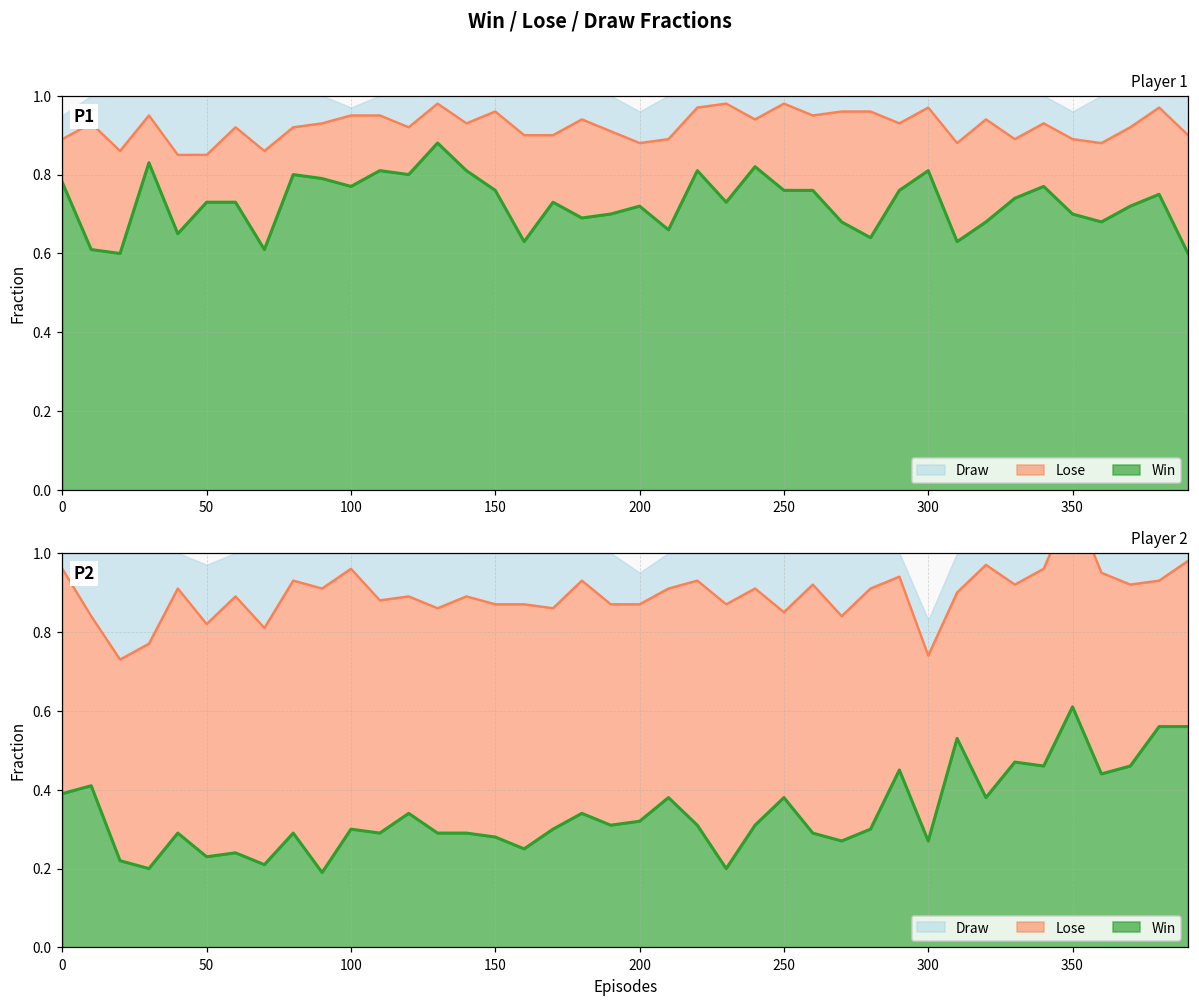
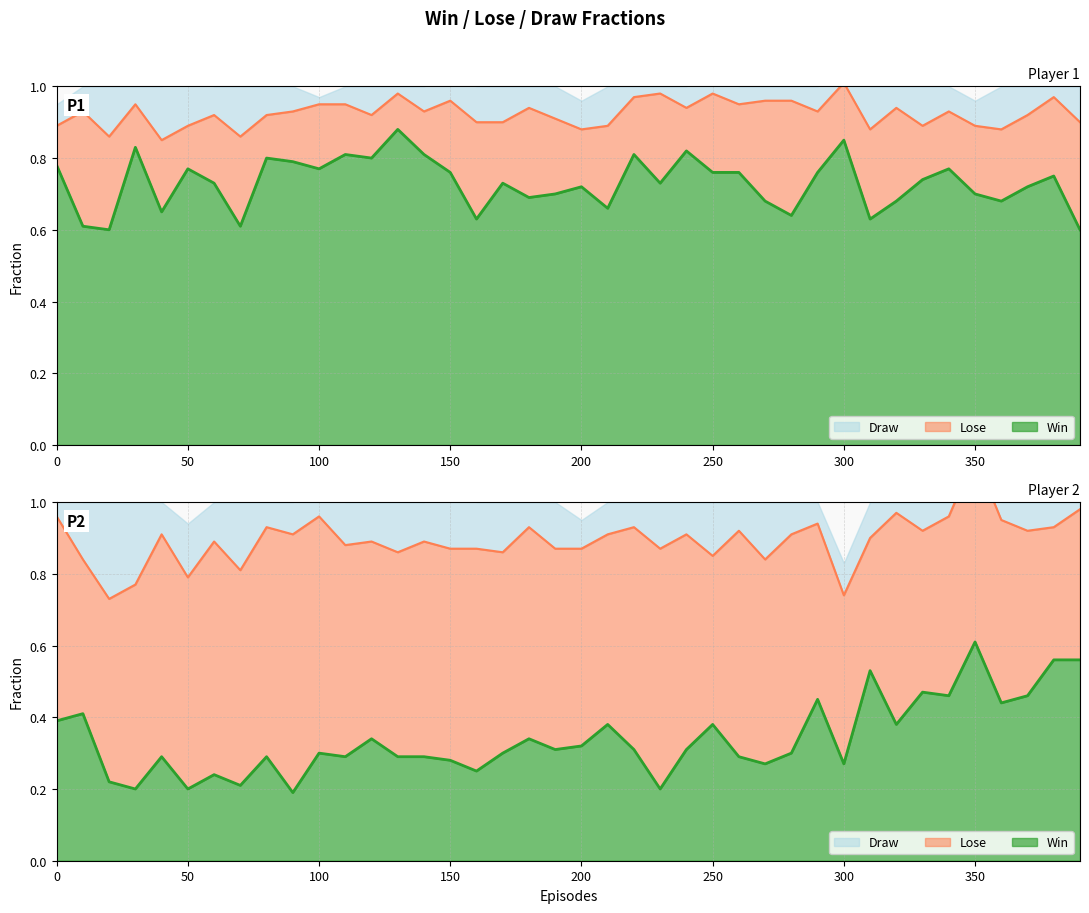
Player 1, Win, 50: 0.73 -> 0.77
Player 1, Win, 300: 0.81 -> 0.85
Player 2, Win, 50: 0.23 -> 0.20
